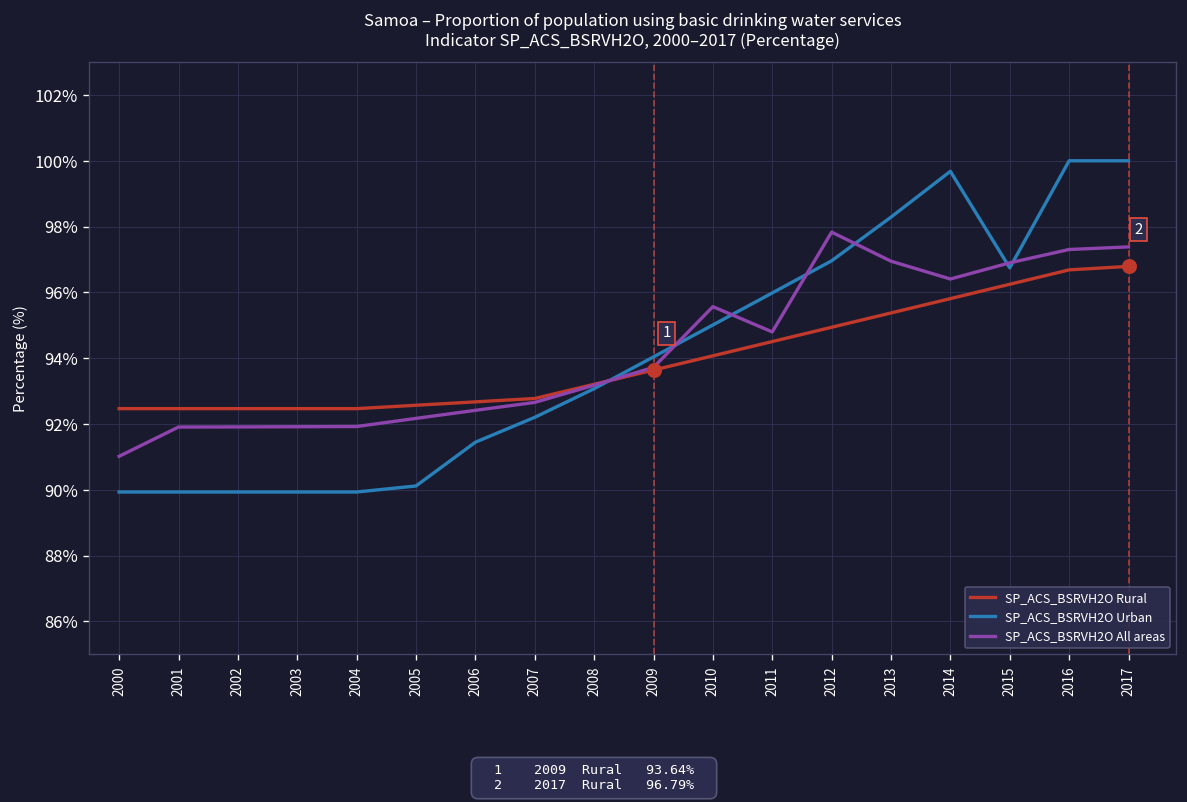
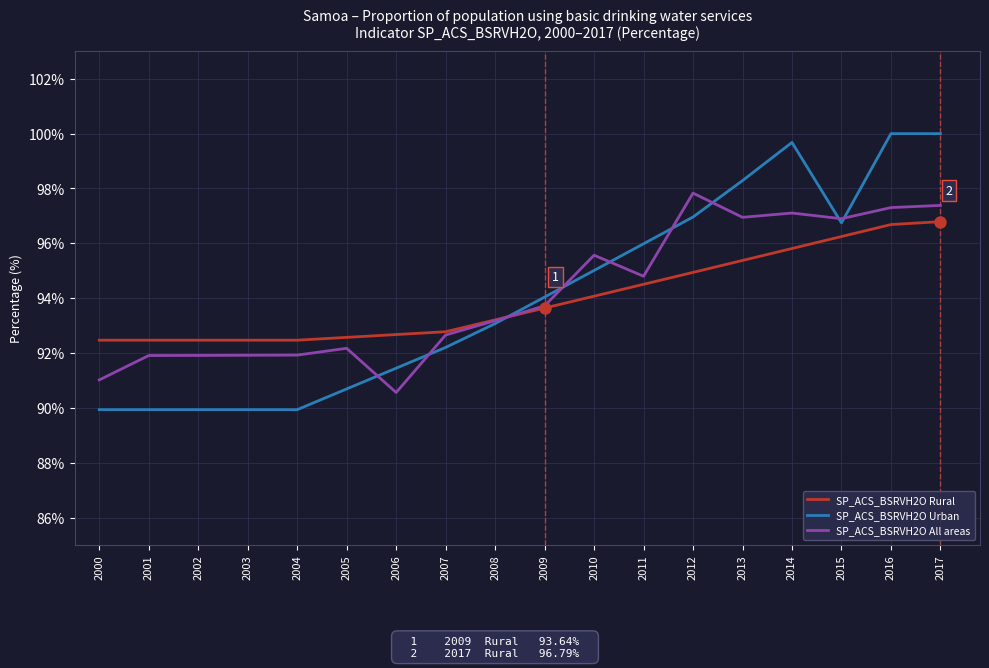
SP_ACS_BSRVH2O Urban, 2005: 90.1% -> 90.7%
SP_ACS_BSRVH2O All areas, 2006: 92.4% -> 90.6%
SP_ACS_BSRVH2O All areas, 2014: 96.4% -> 97.1%
